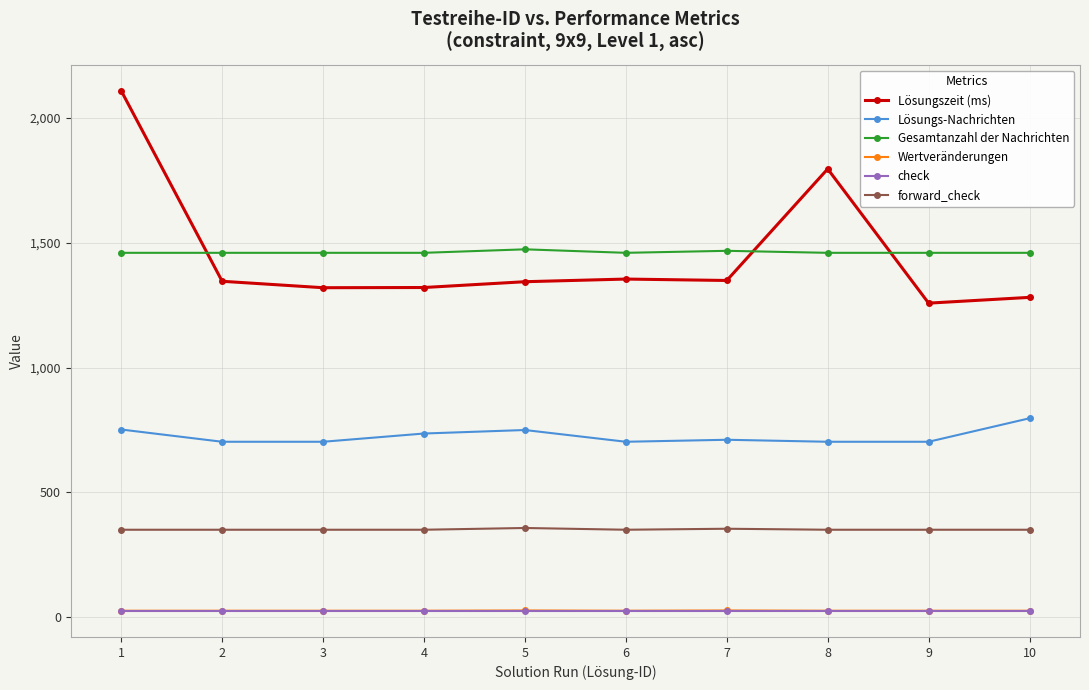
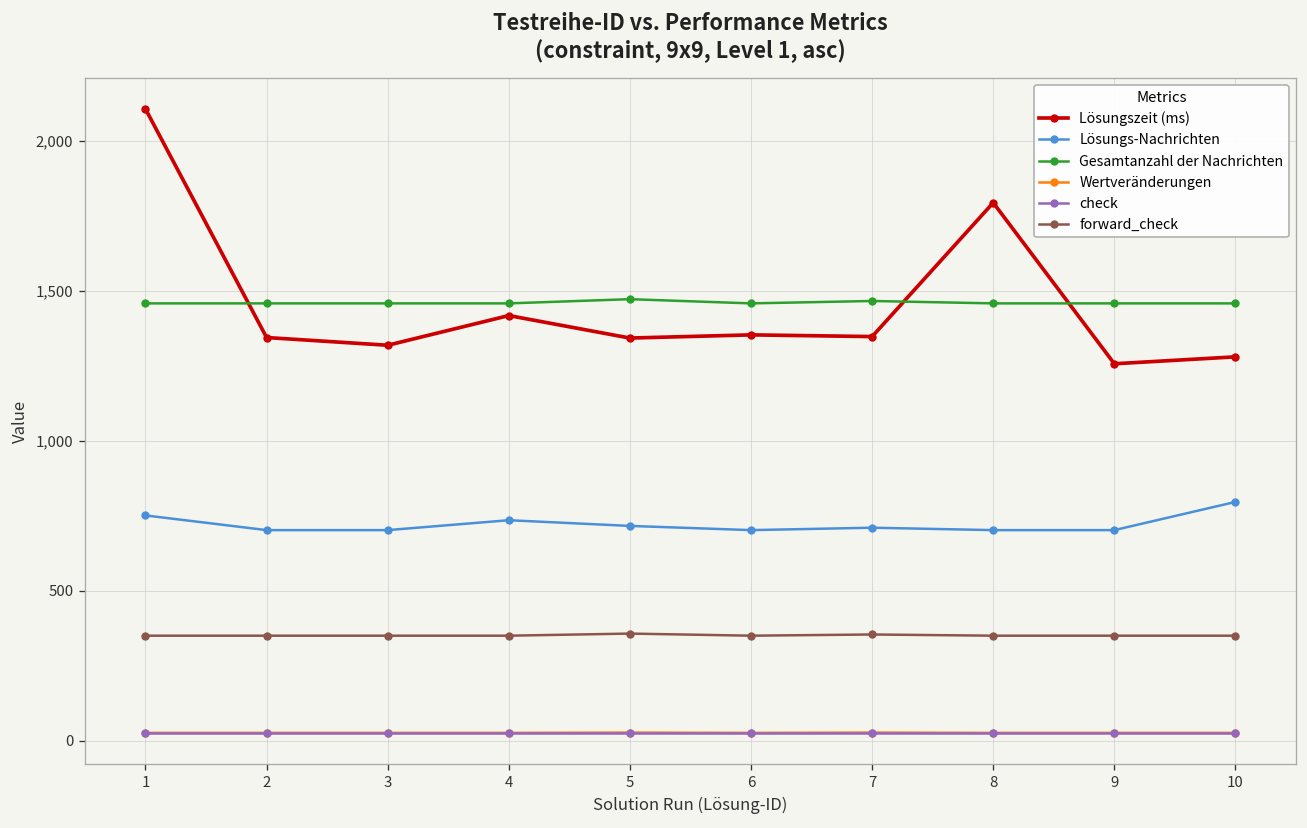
Lösungszeit (ms), 4: 1,320 -> 1,420
Lösungs-Nachrichten, 5: 750 -> 720
